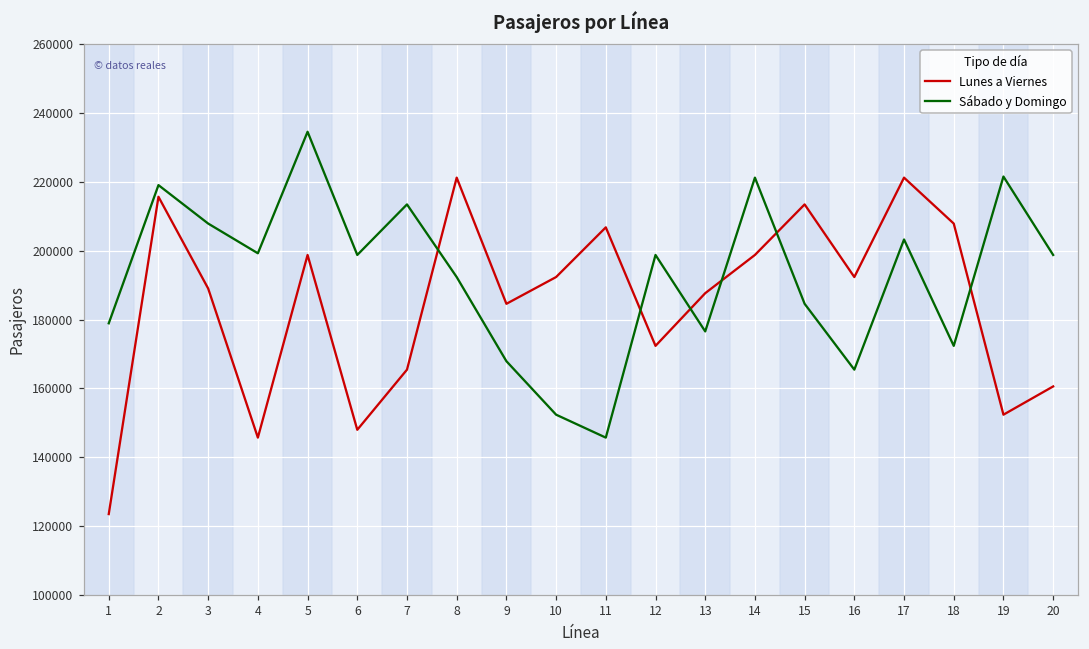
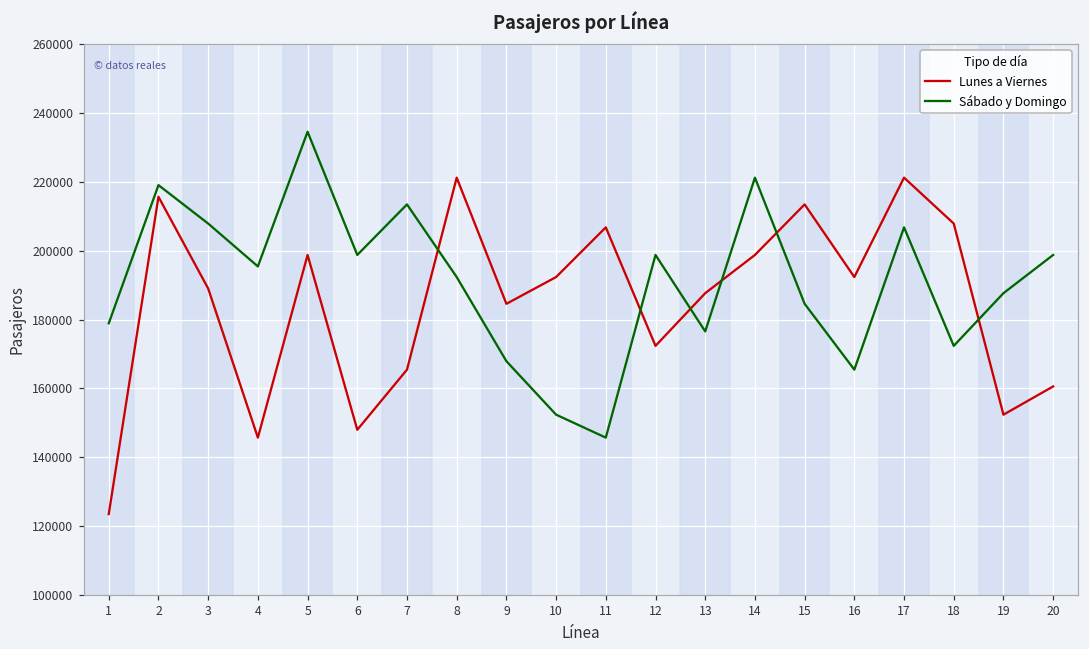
Sábado y Domingo, 4: 199000 -> 195000
Sábado y Domingo, 17: 203000 -> 207000
Sábado y Domingo, 19: 222000 -> 188000
